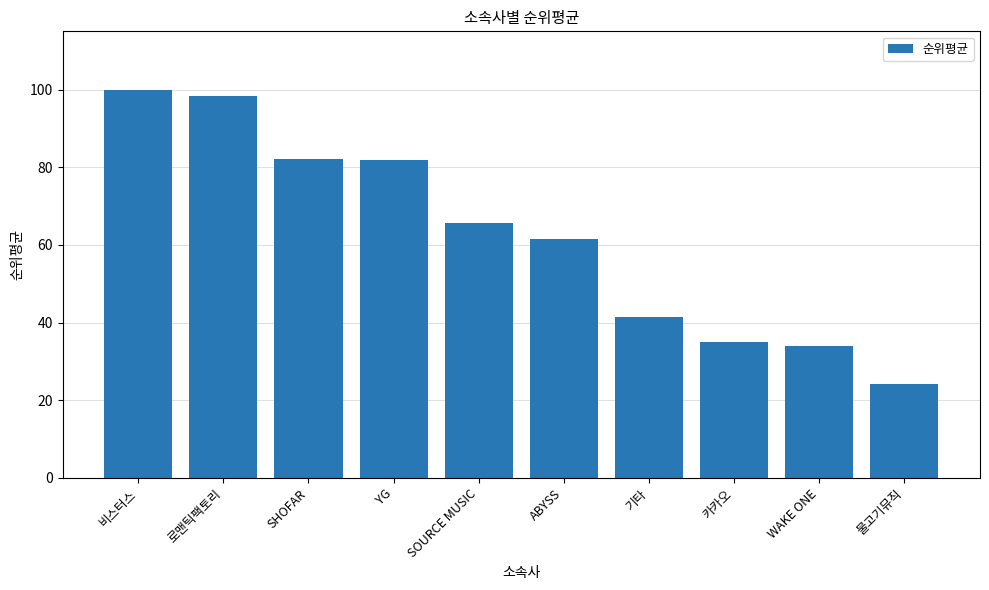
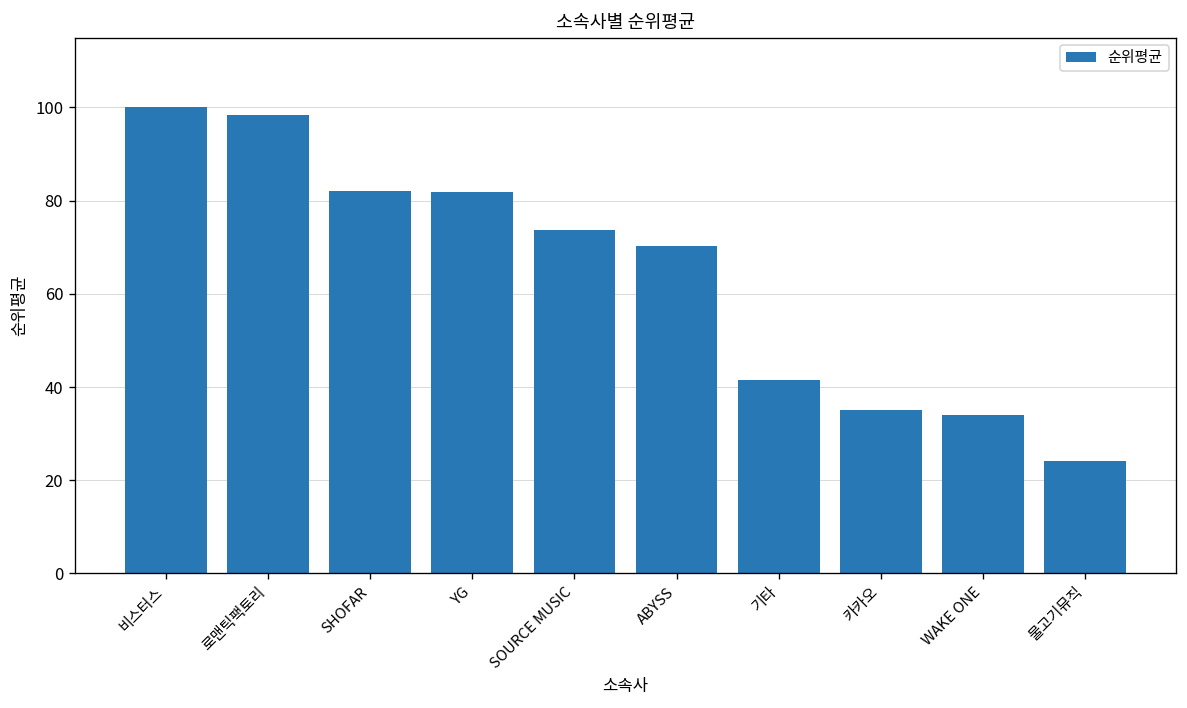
SOURCE MUSIC: 66 -> 74
ABYSS: 62 -> 70
